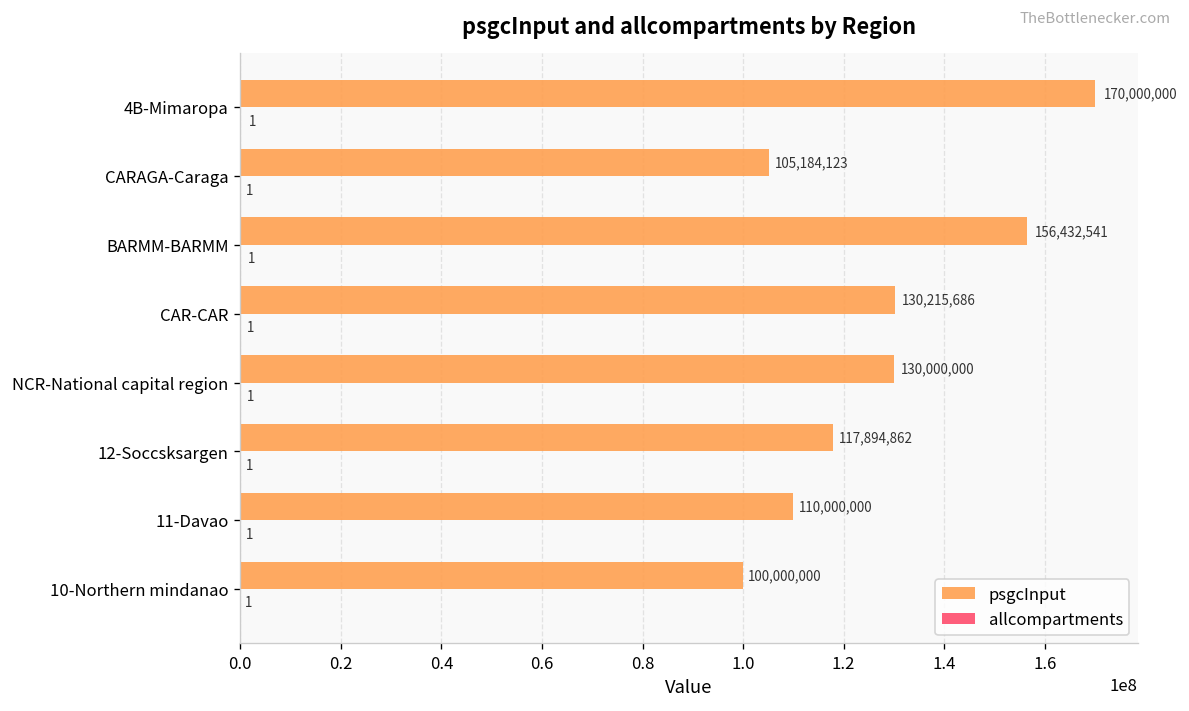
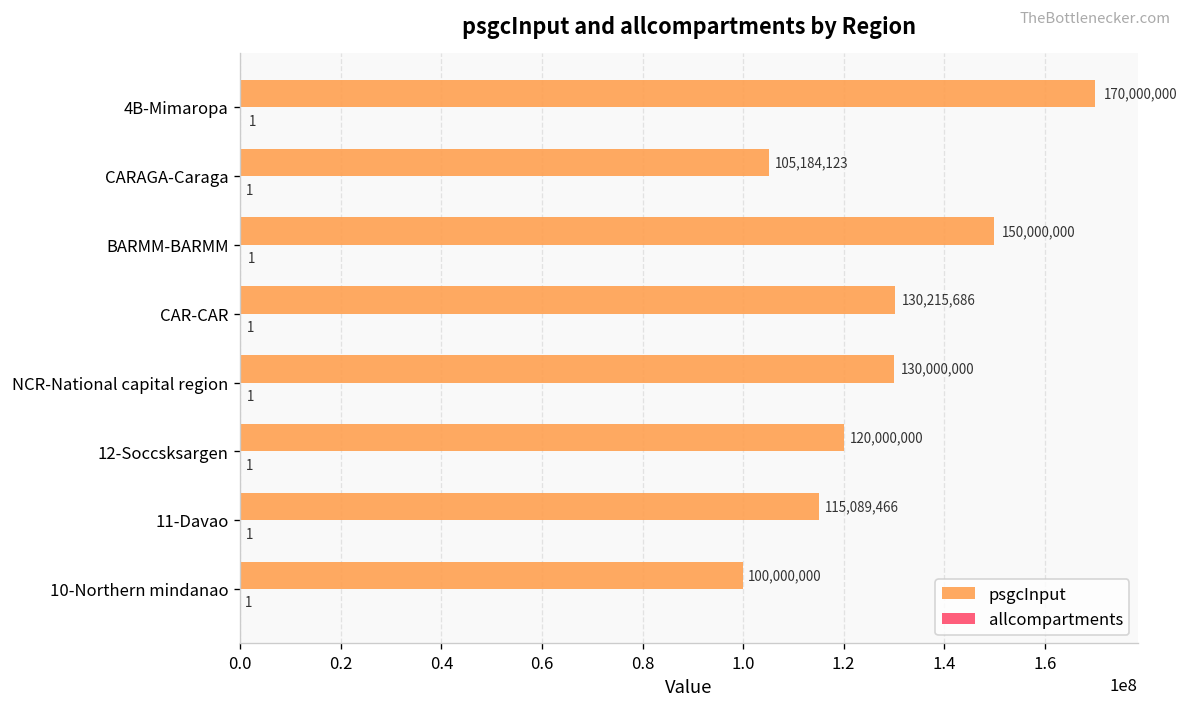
psgcInput, BARMM-BARMM: 156,432,541 -> 150,000,000
psgcInput, 12-Soccsksargen: 117,894,862 -> 120,000,000
psgcInput, 11-Davao: 110,000,000 -> 115,089,466
